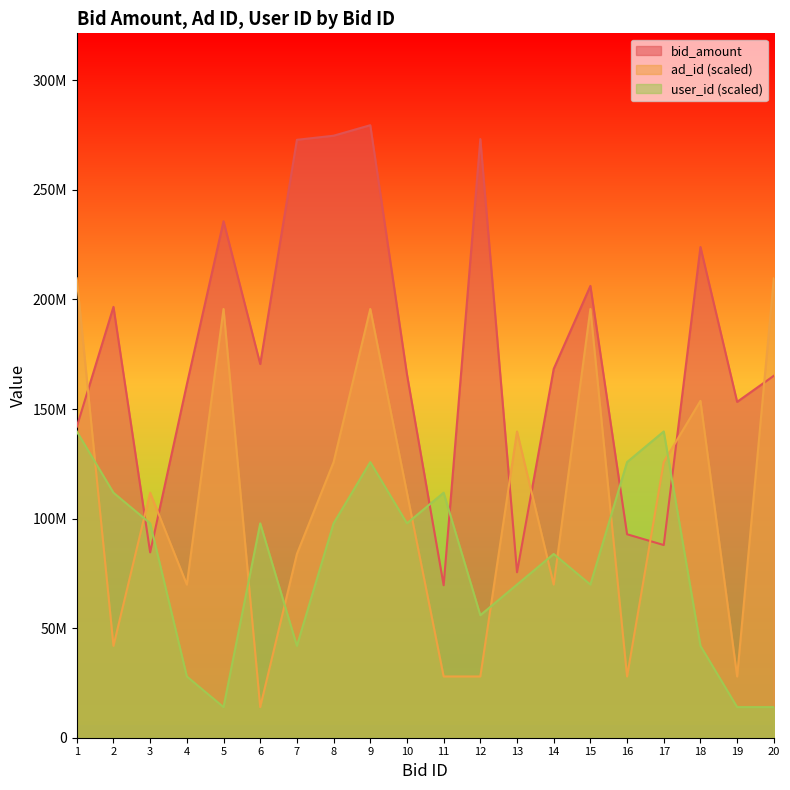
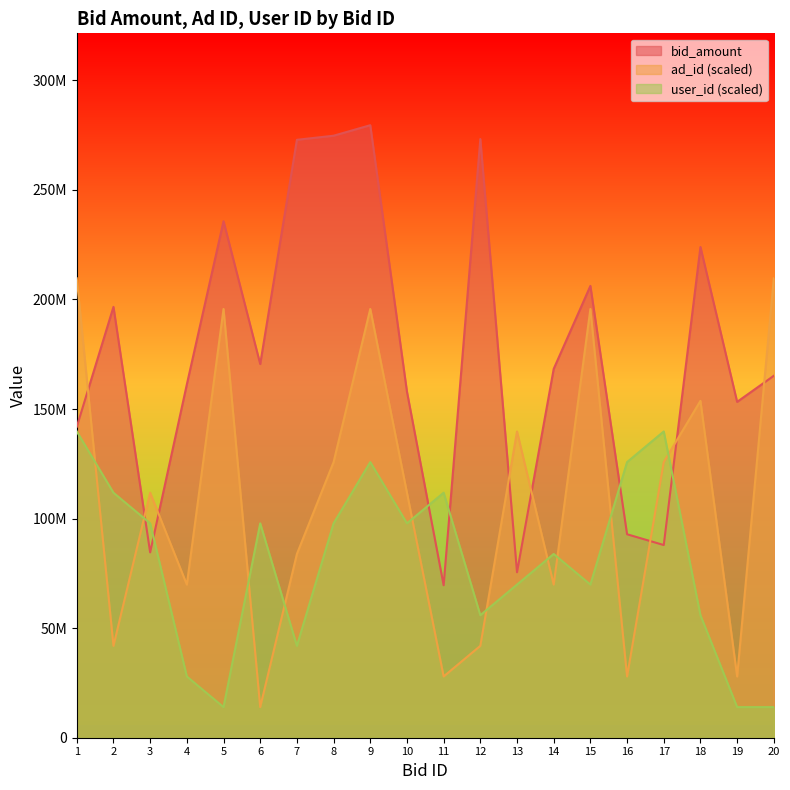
bid_amount, 10: 166000000 -> 158000000
ad_id (scaled), 12: 28000000 -> 42000000
user_id (scaled), 18: 42000000 -> 56000000
